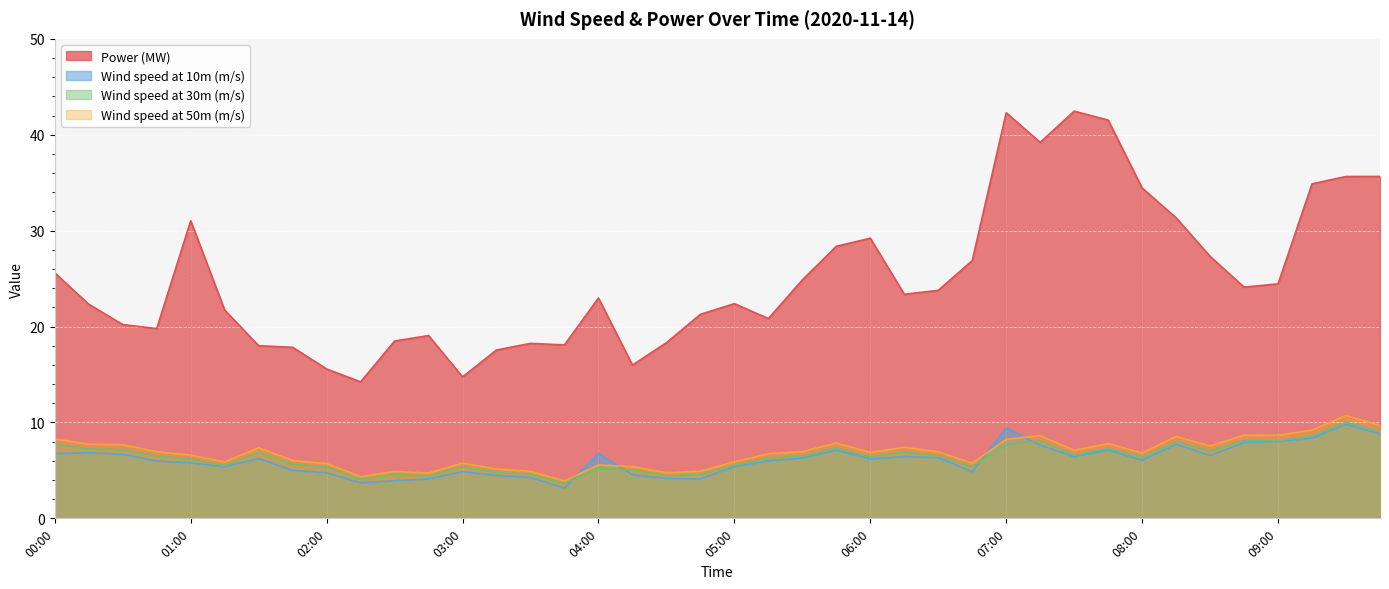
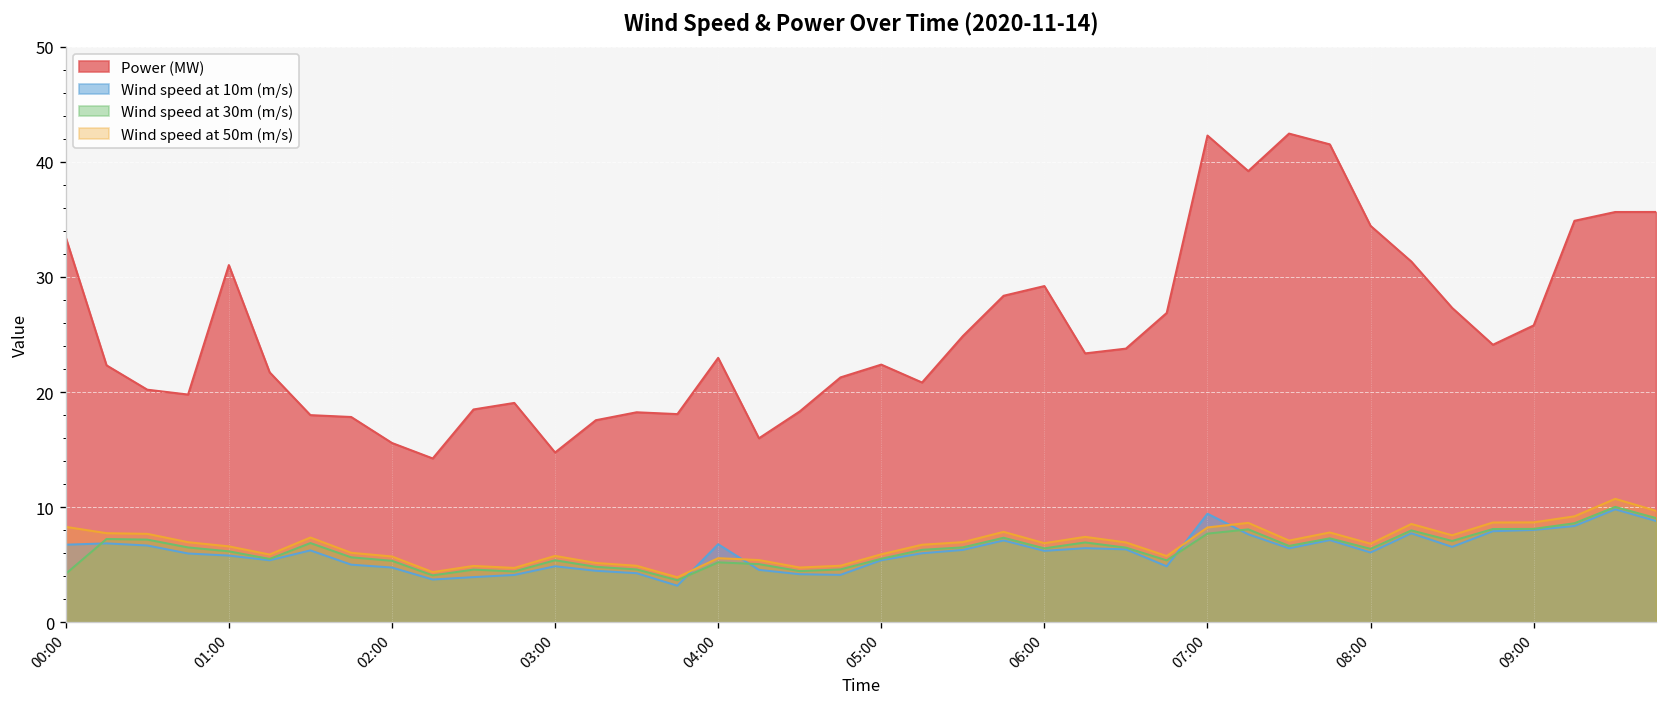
Power (MW), 00:00: 26 -> 33
Wind speed at 30m (m/s), 00:00: 8 -> 4
Power (MW), 09:00: 24 -> 26
